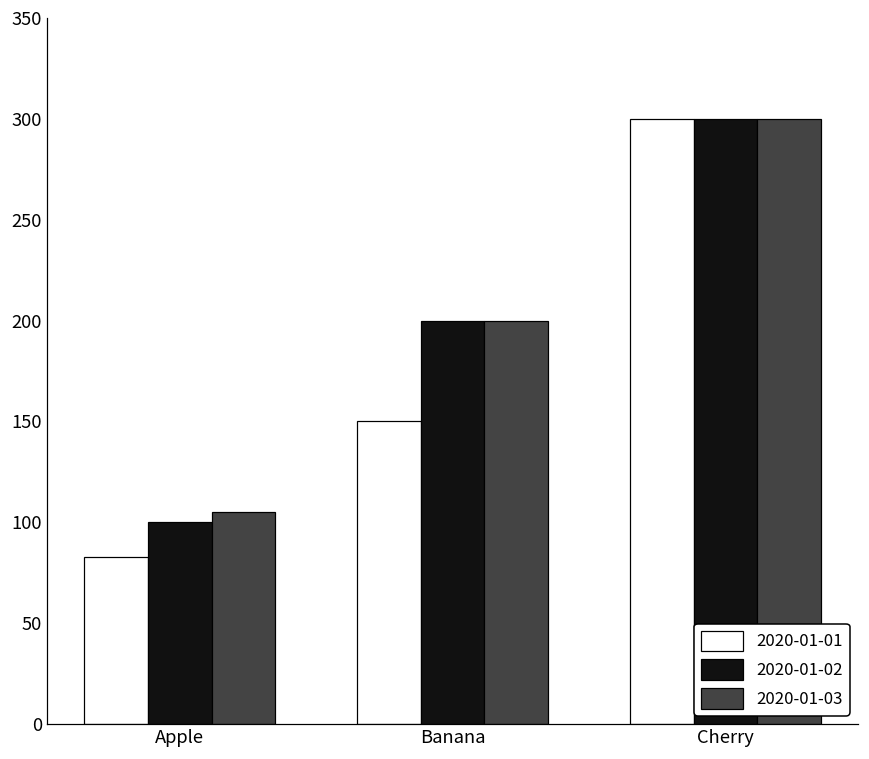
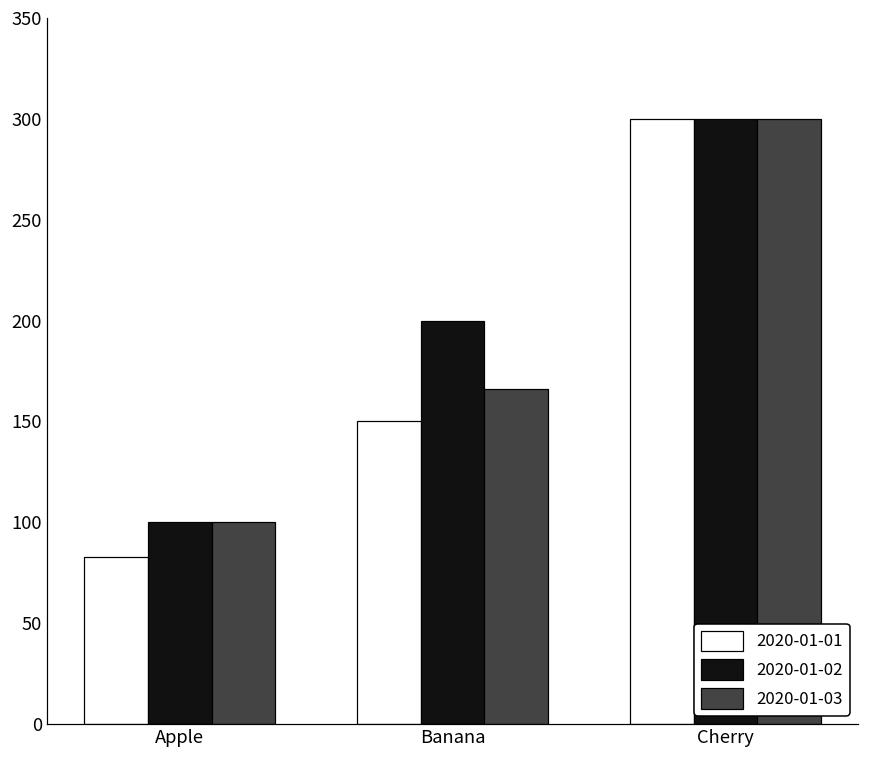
2020-01-03, Apple: 105 -> 100
2020-01-03, Banana: 200 -> 166
